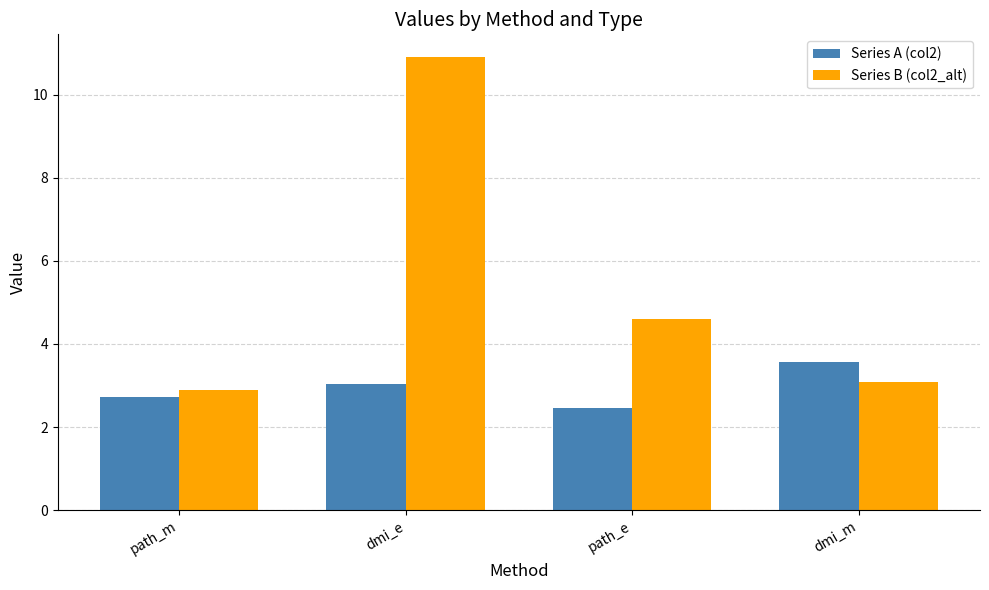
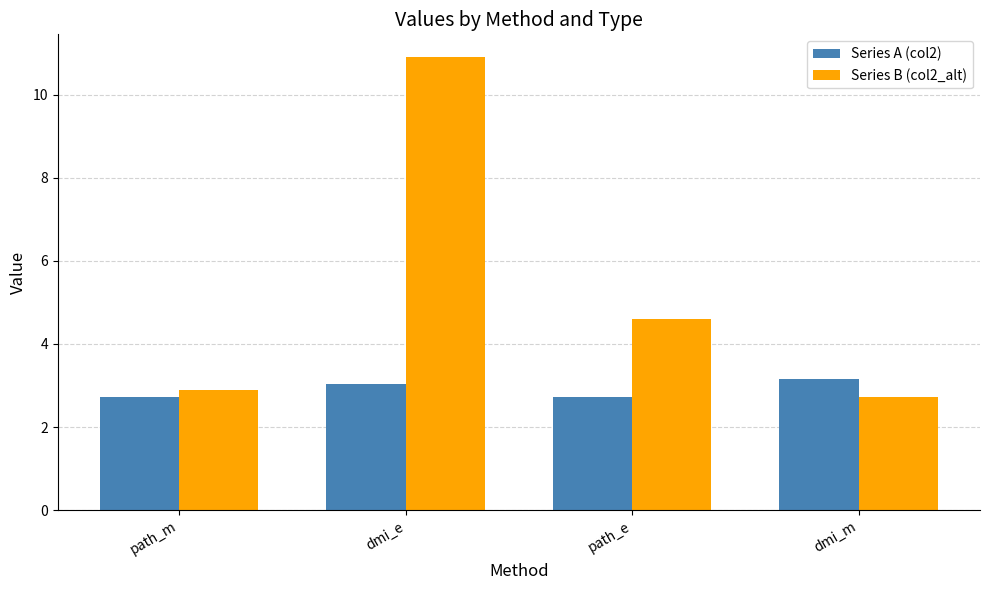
Series A (col2), path_e: 2.5 -> 2.7
Series A (col2), dmi_m: 3.6 -> 3.1
Series B (col2_alt), dmi_m: 3.1 -> 2.7
